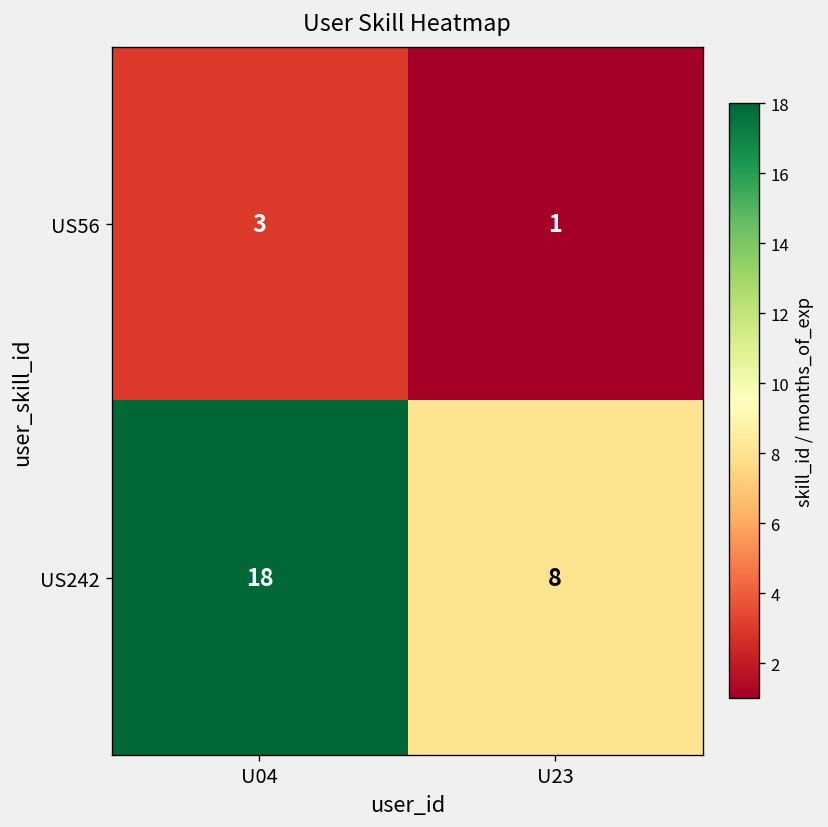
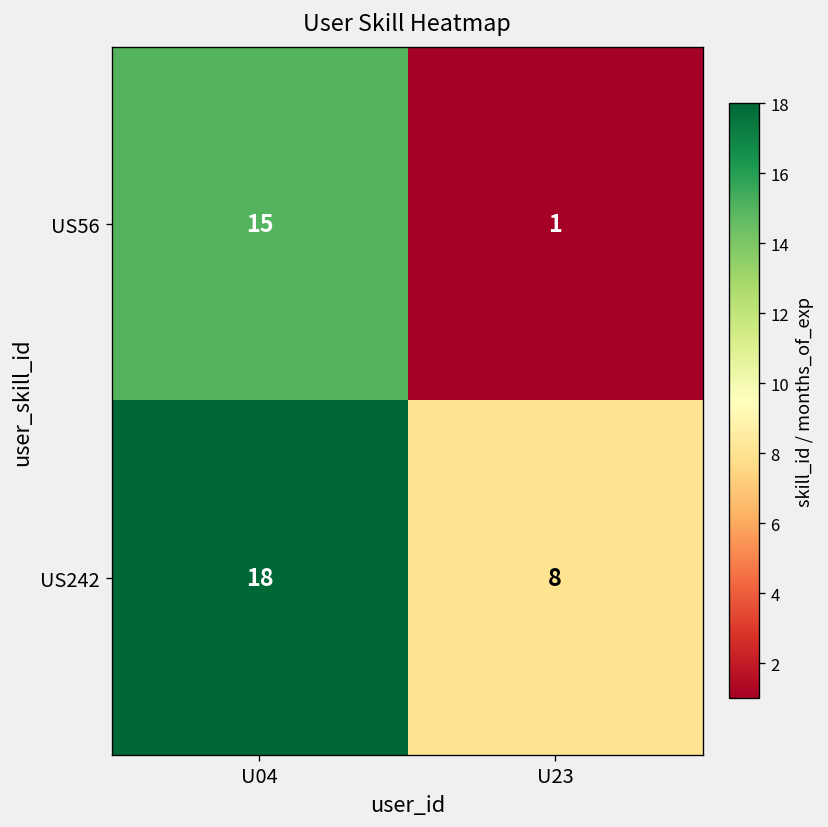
US56, U04: 3 -> 15
